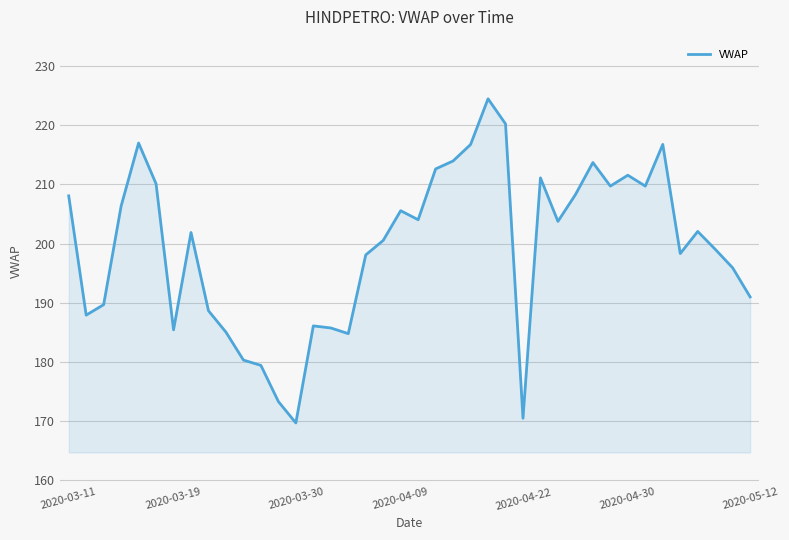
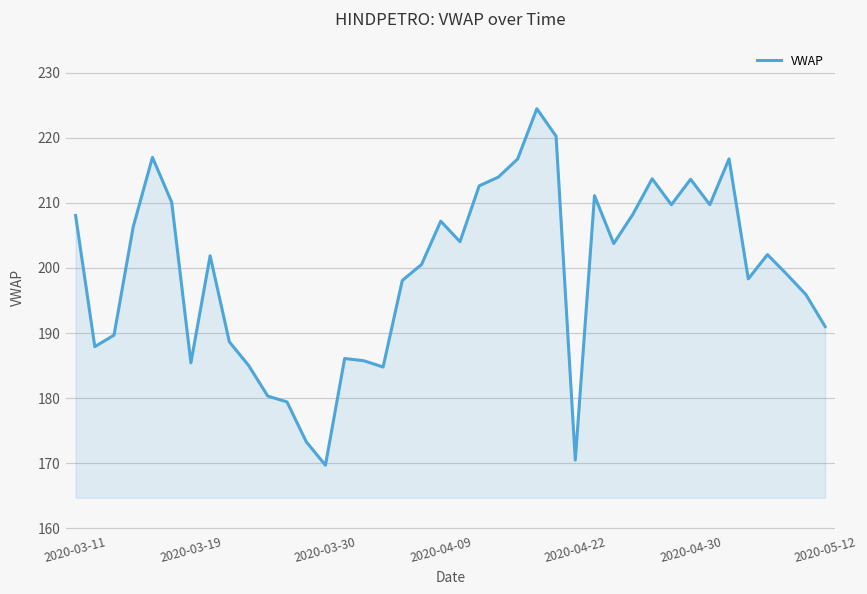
2020-04-09: 206 -> 207
2020-04-30: 212 -> 214
